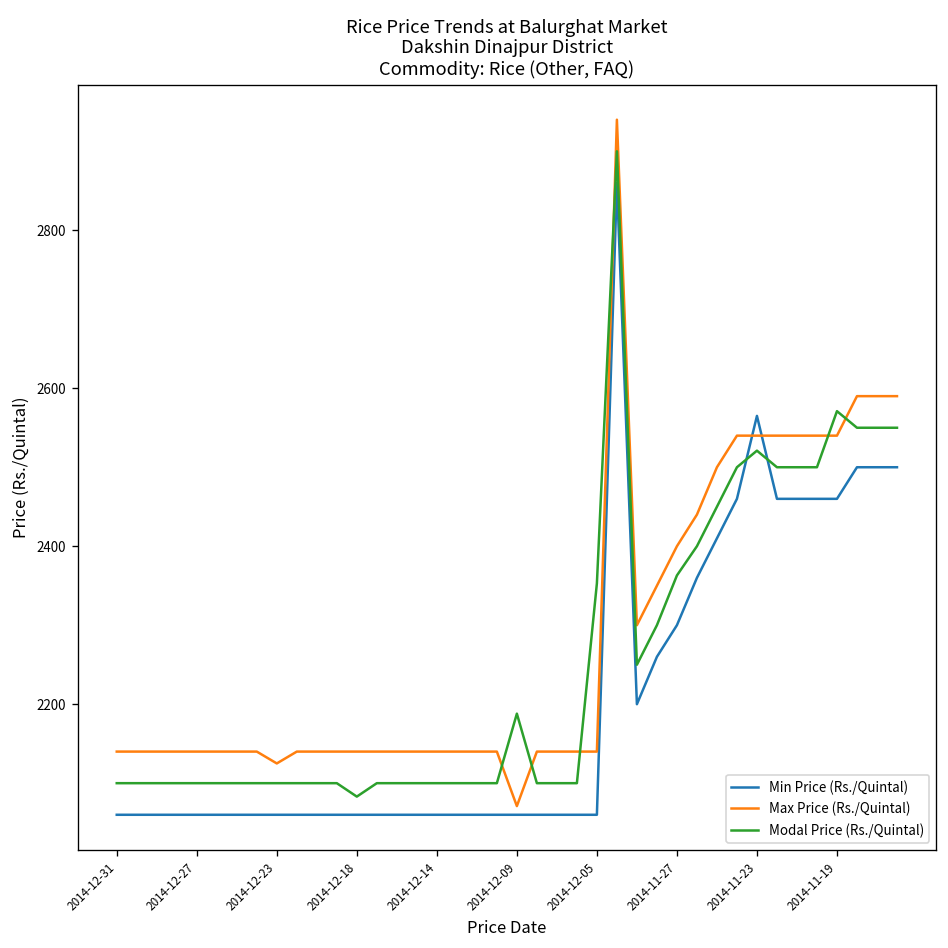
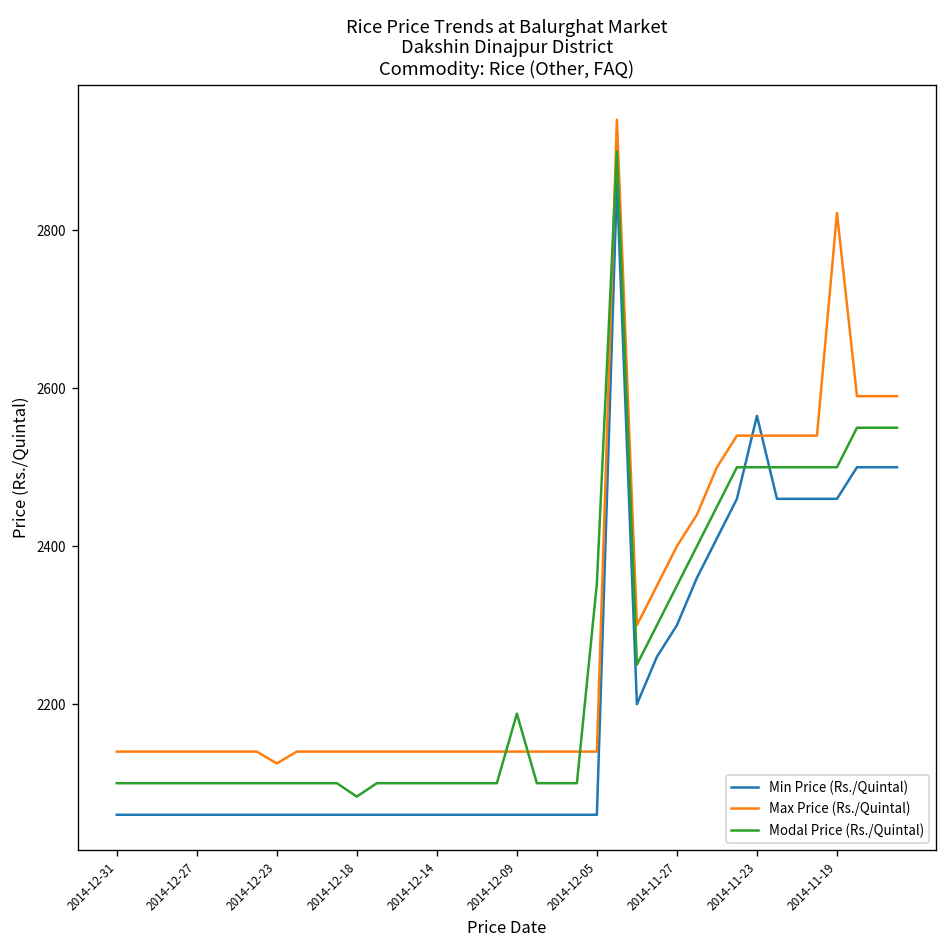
Max Price (Rs./Quintal), 2014-12-09: 2070 -> 2140
Modal Price (Rs./Quintal), 2014-11-27: 2360 -> 2350
Modal Price (Rs./Quintal), 2014-11-23: 2520 -> 2500
Max Price (Rs./Quintal), 2014-11-19: 2540 -> 2820
Modal Price (Rs./Quintal), 2014-11-19: 2570 -> 2500
